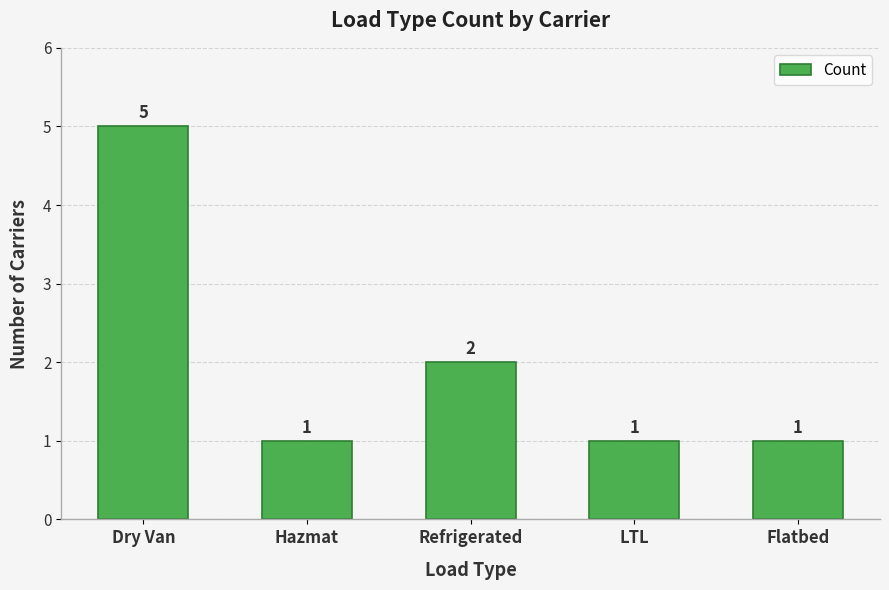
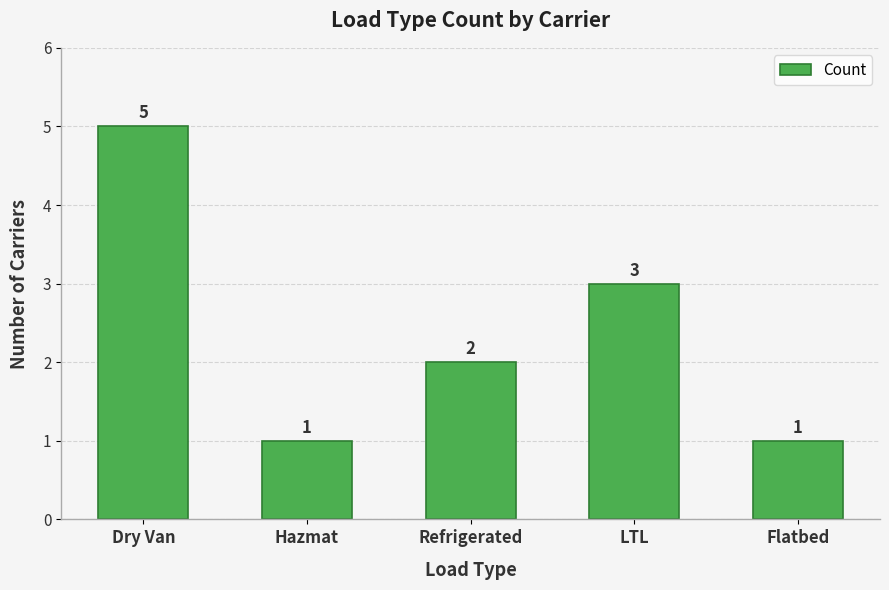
LTL: 1 -> 3
